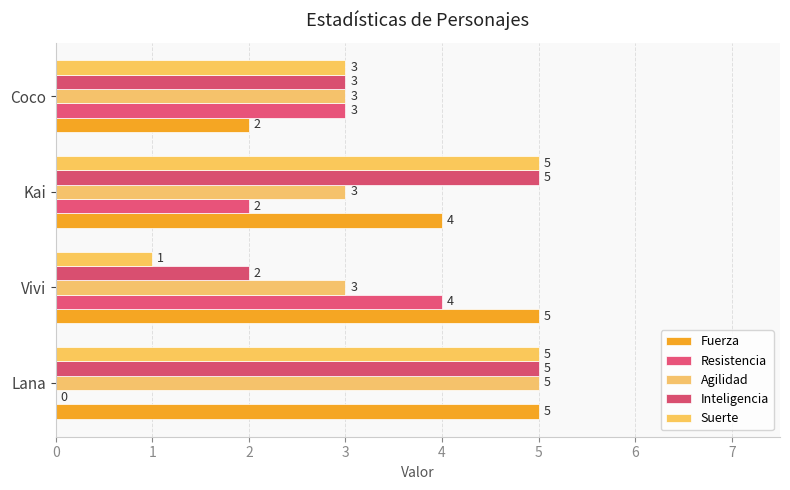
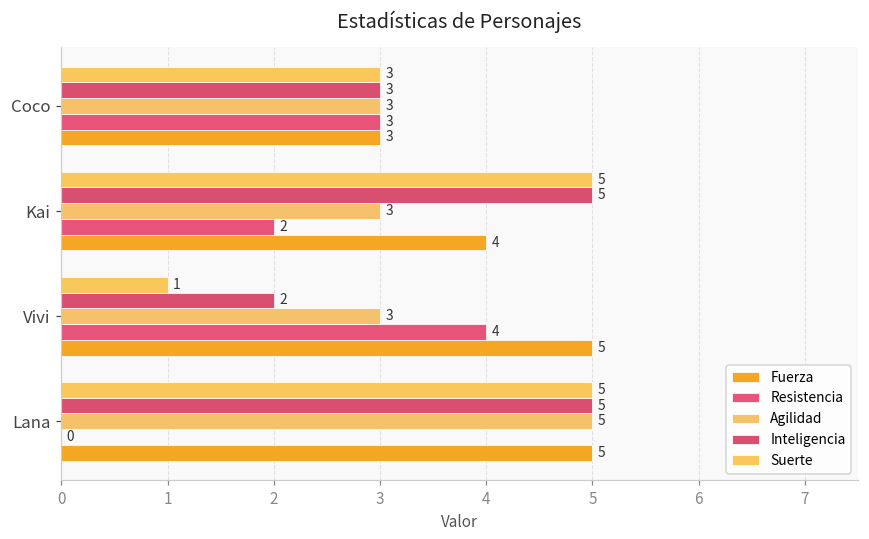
Fuerza, Coco: 2 -> 3
